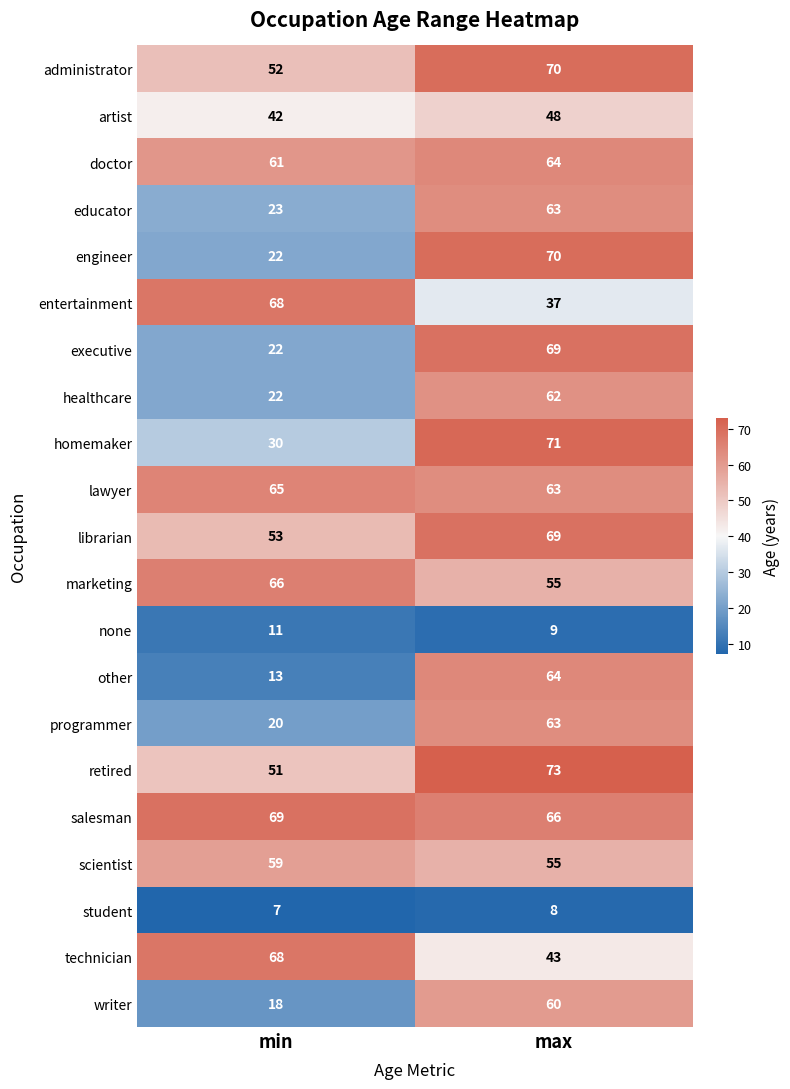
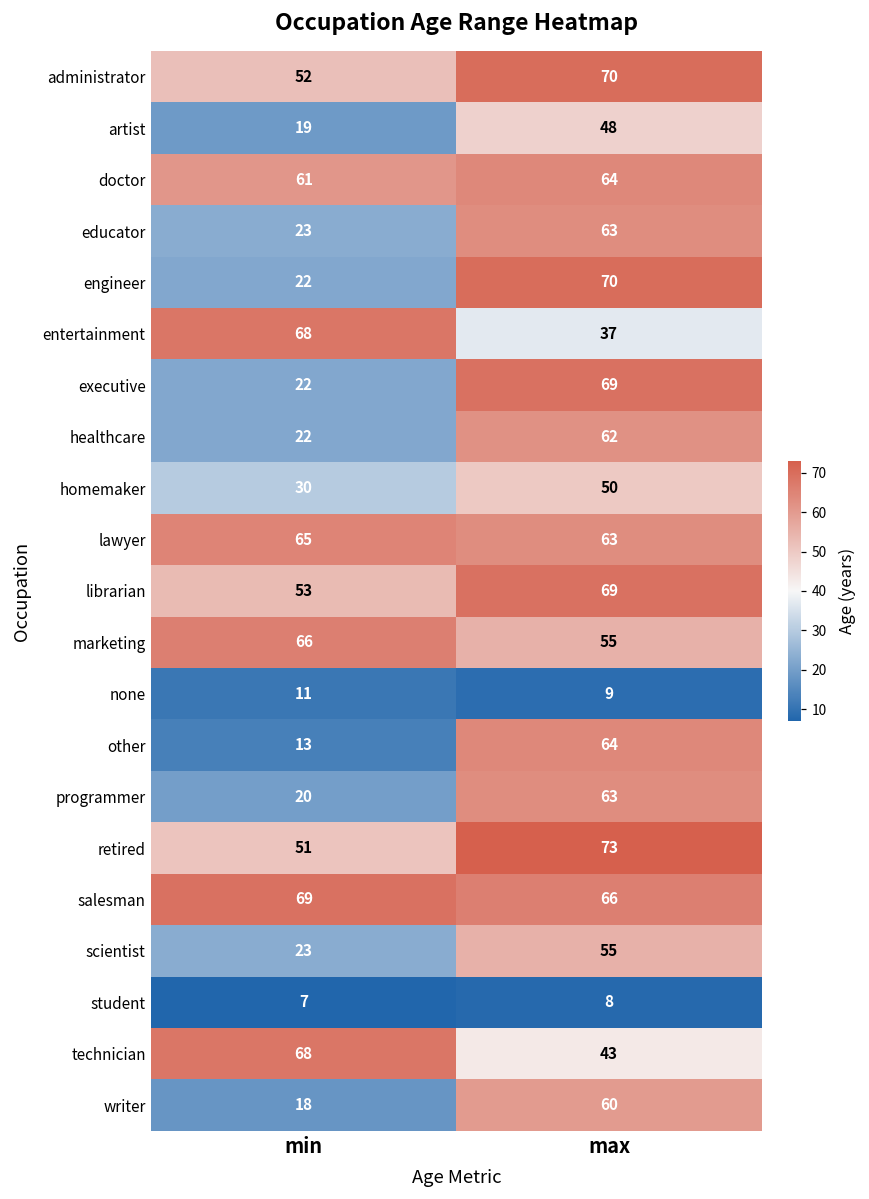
artist, min: 42 -> 19
homemaker, max: 71 -> 50
scientist, min: 59 -> 23
